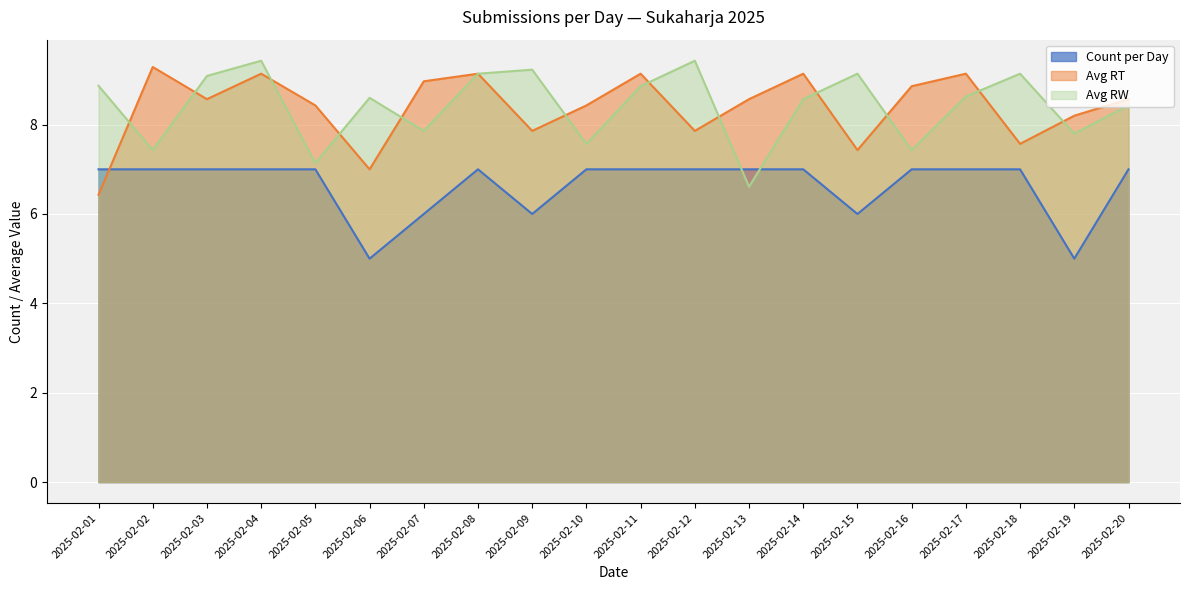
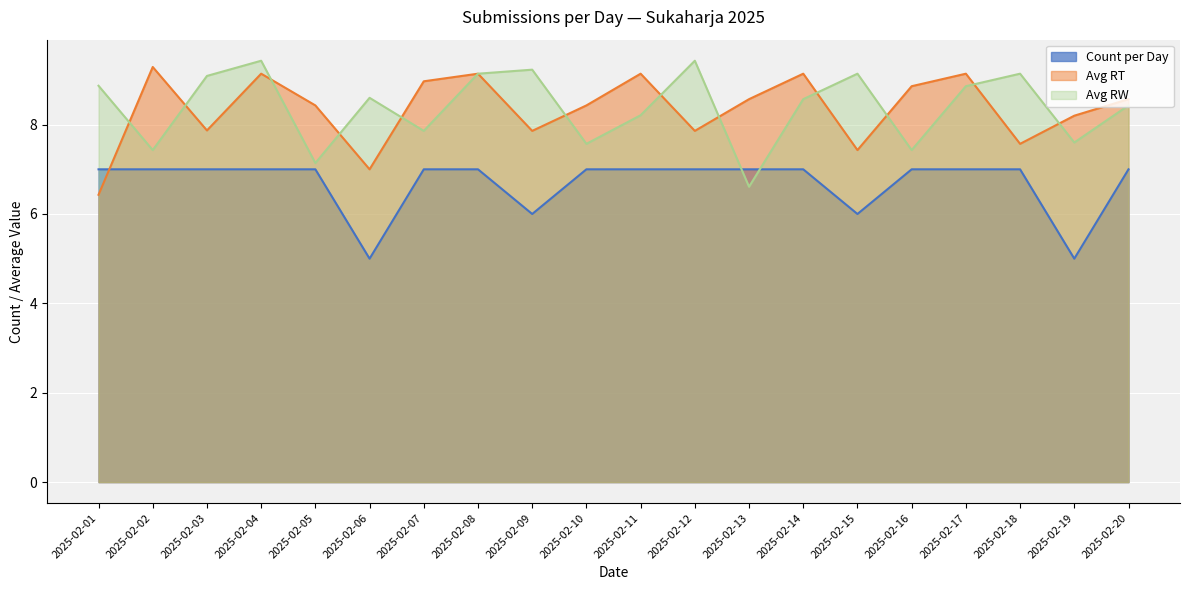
Avg RT, 2025-02-03: 8.6 -> 7.9
Count per Day, 2025-02-07: 6 -> 7
Avg RW, 2025-02-11: 8.9 -> 8.2
Avg RW, 2025-02-17: 8.6 -> 8.9
Avg RW, 2025-02-19: 7.8 -> 7.6
